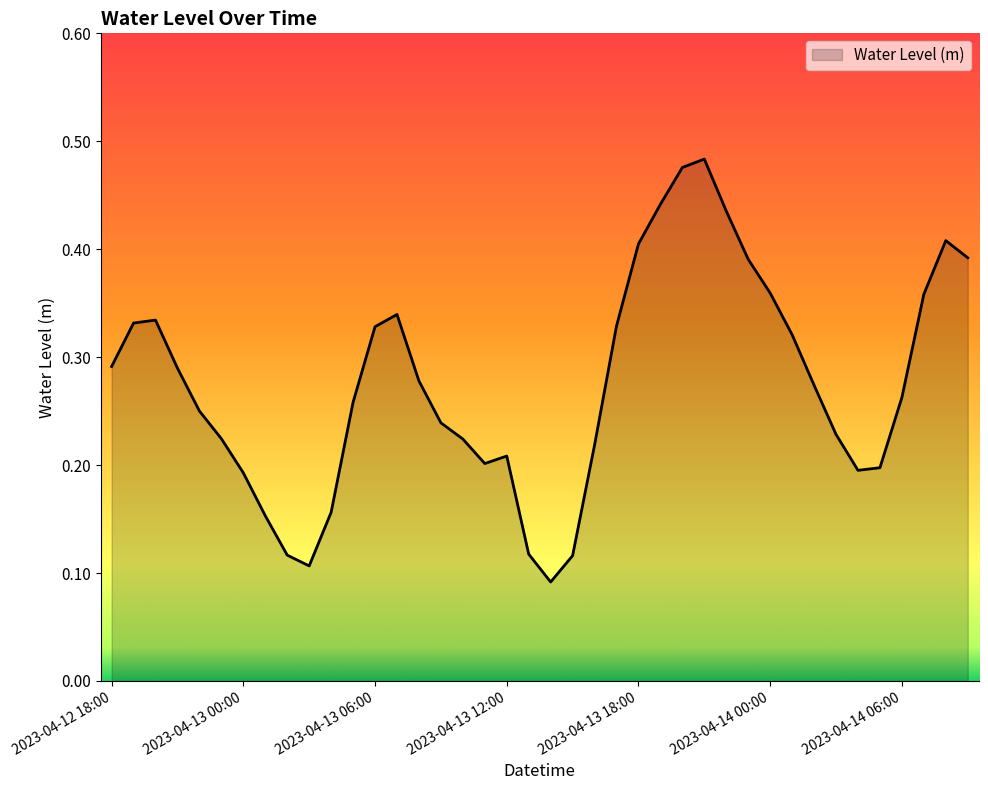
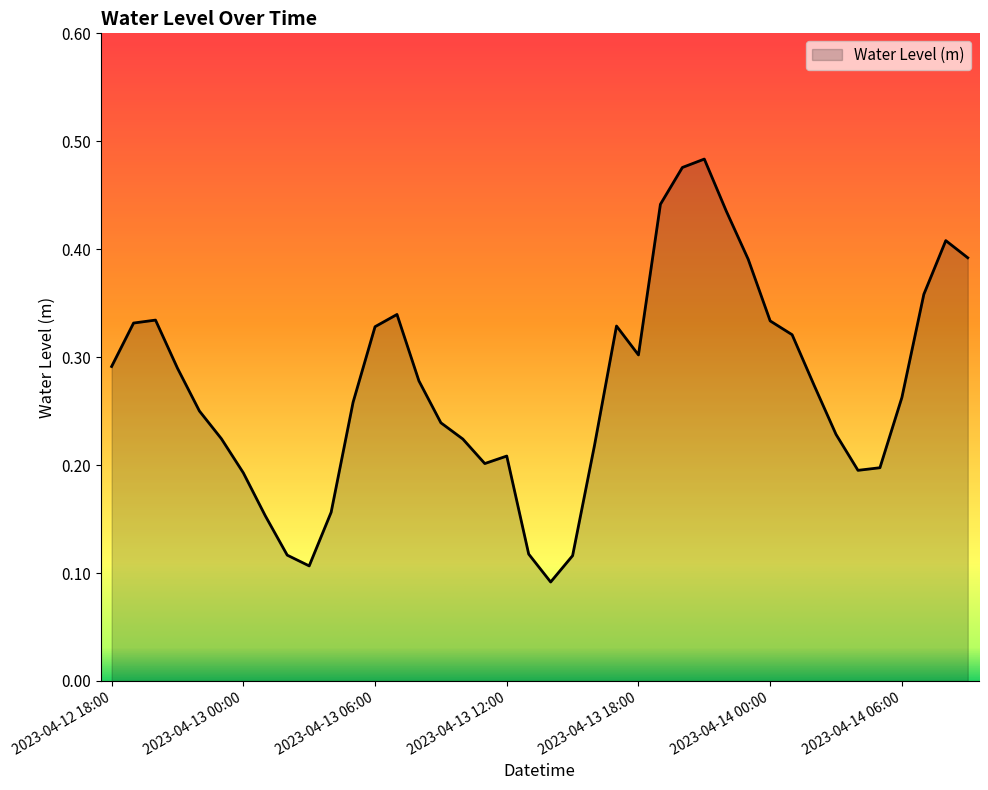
2023-04-13 18:00: 0.405 -> 0.302
2023-04-14 00:00: 0.359 -> 0.334
